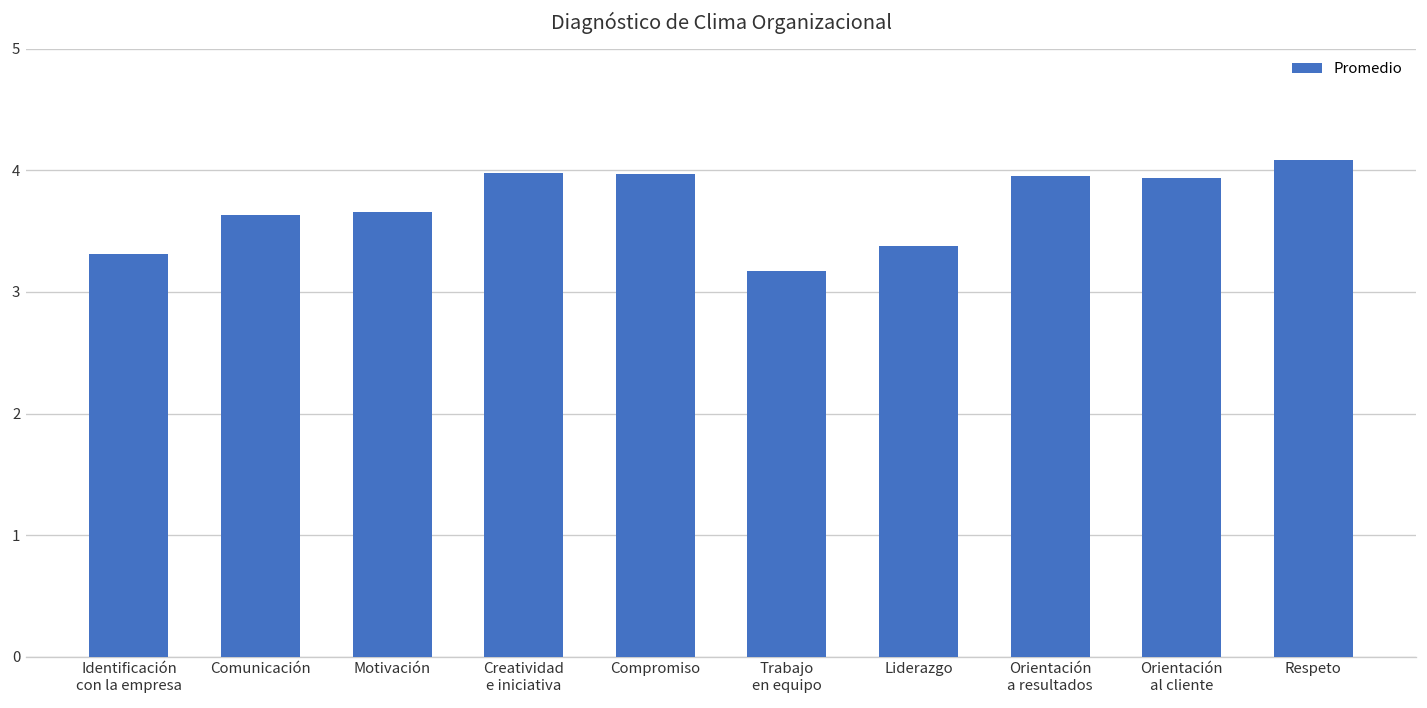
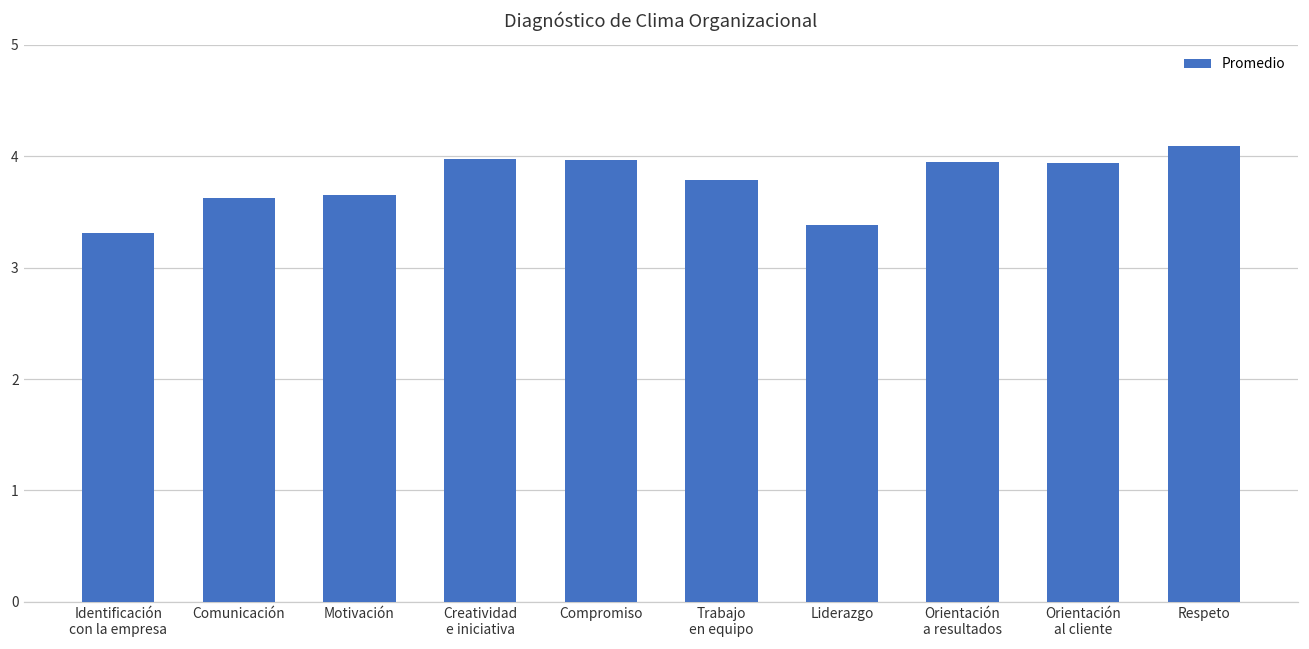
Trabajo en equipo: 3.17 -> 3.78
